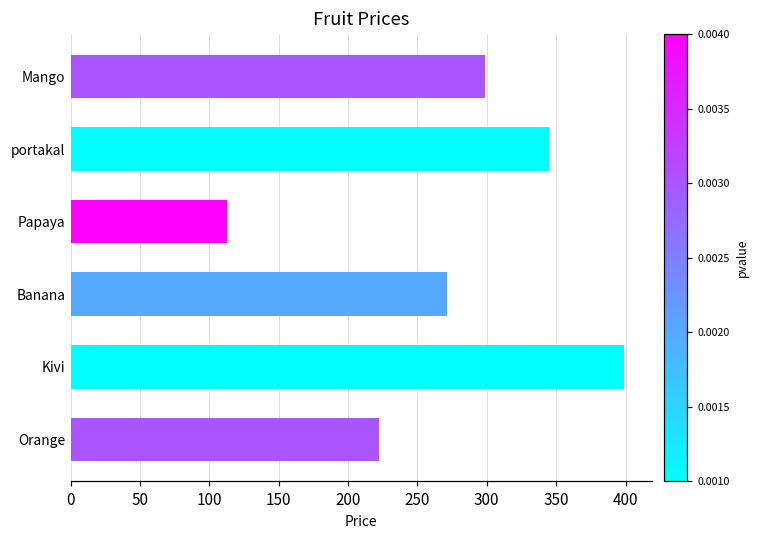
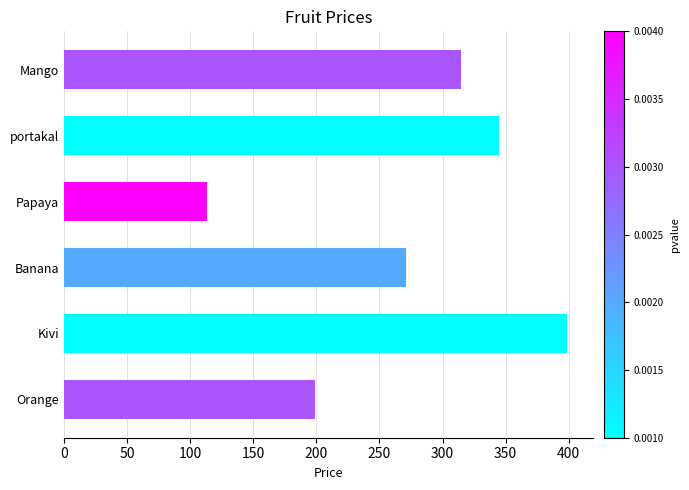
Mango: 299 -> 315
Orange: 222 -> 199
